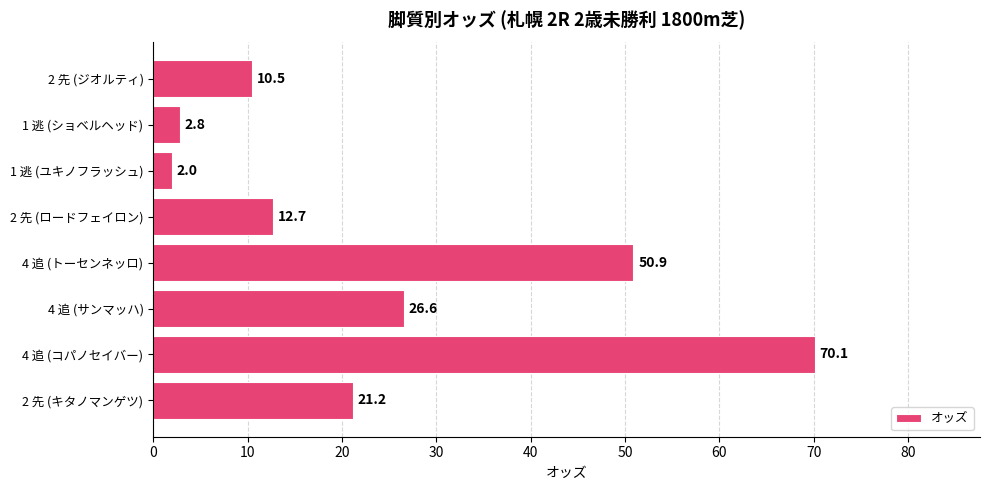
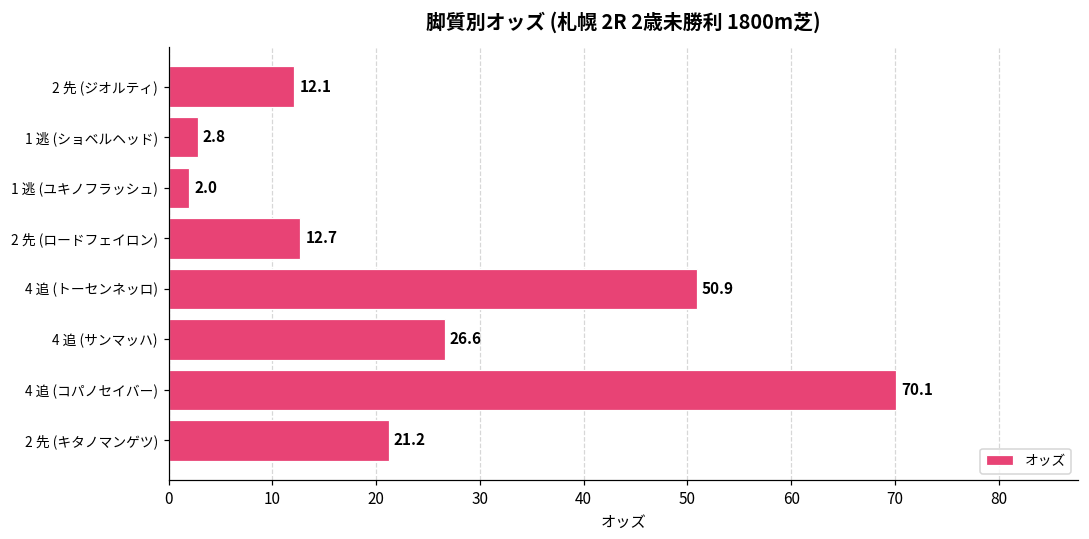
2 先 (ジオルティ): 10.5 -> 12.1
